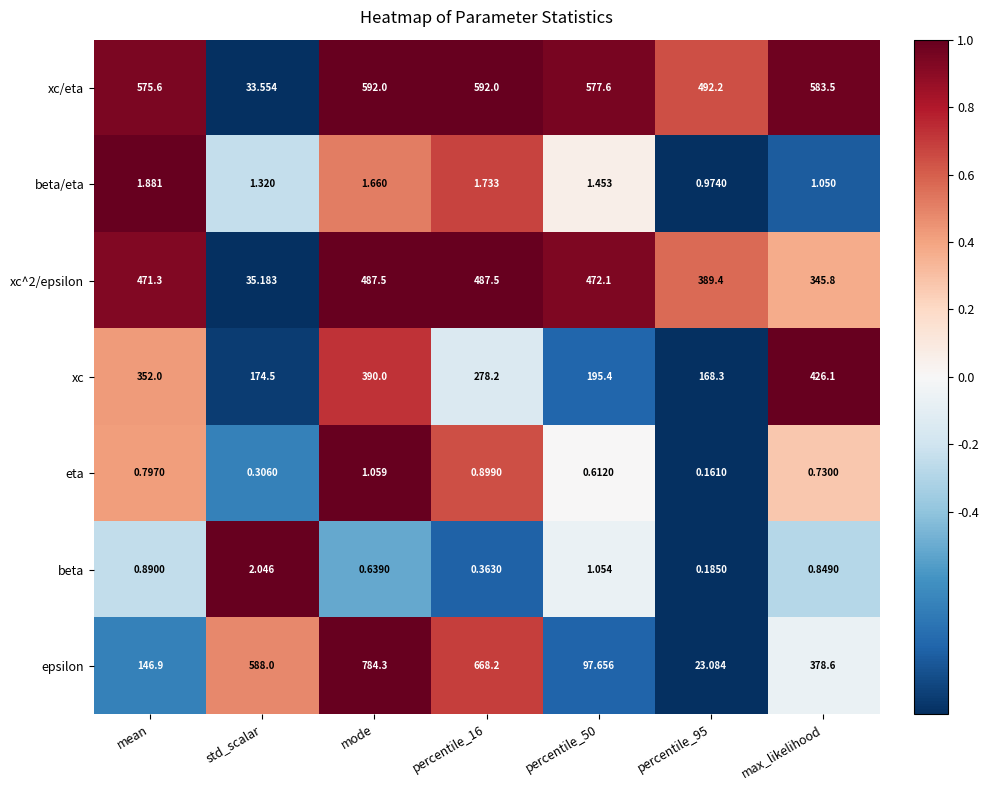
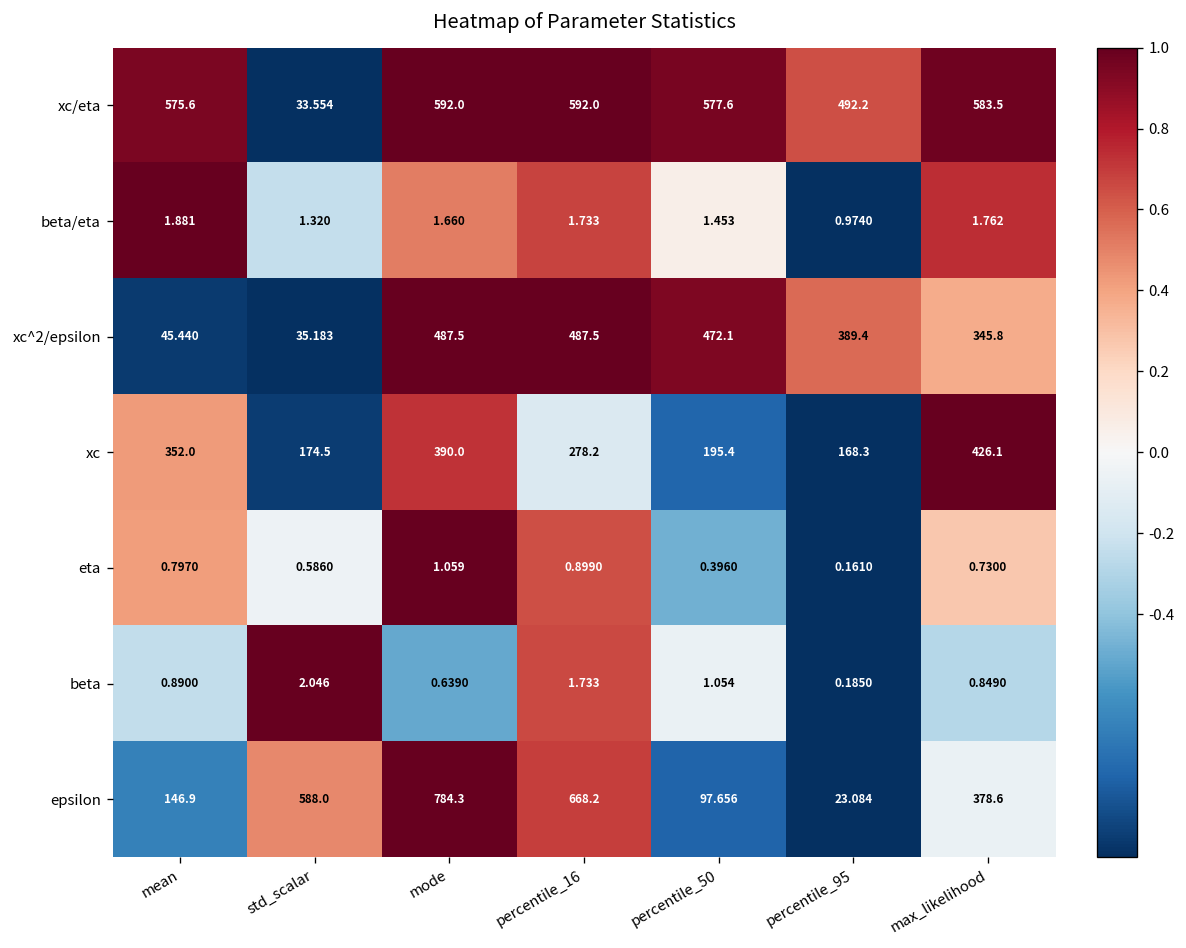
beta/eta, max_likelihood: 1.050 -> 1.762
xc^2/epsilon, mean: 471.3 -> 45.440
eta, std_scalar: 0.3060 -> 0.5860
eta, percentile_50: 0.6120 -> 0.3960
beta, percentile_16: 0.3630 -> 1.733
